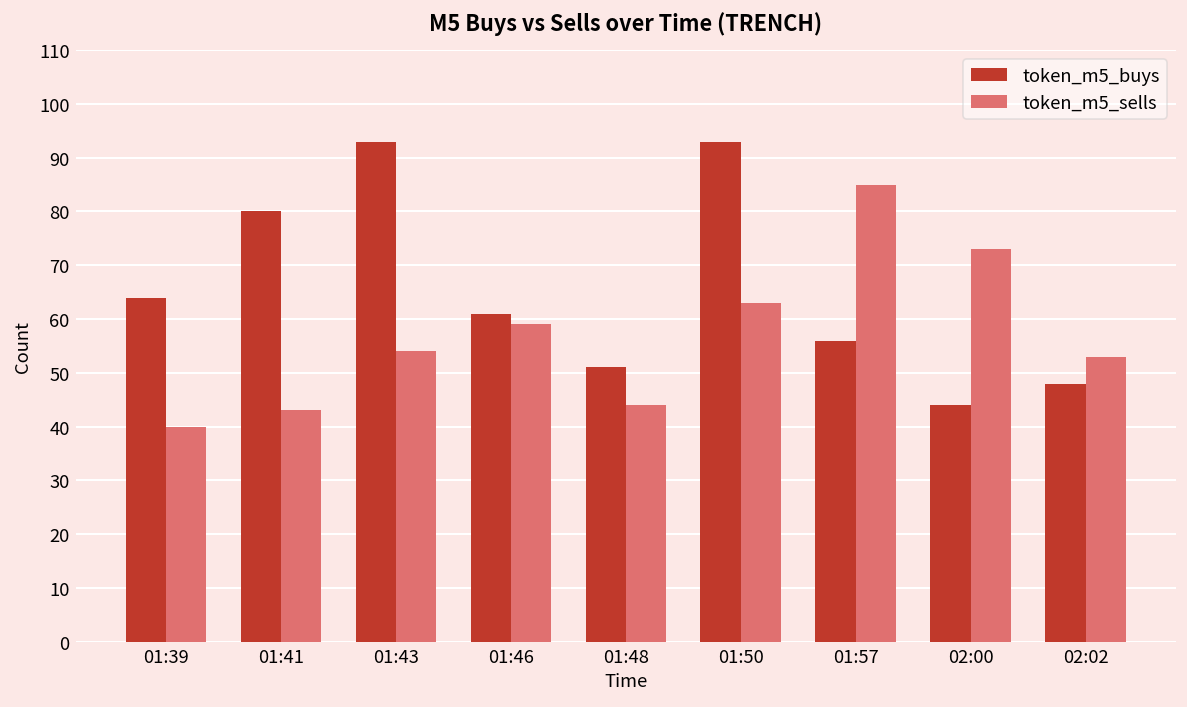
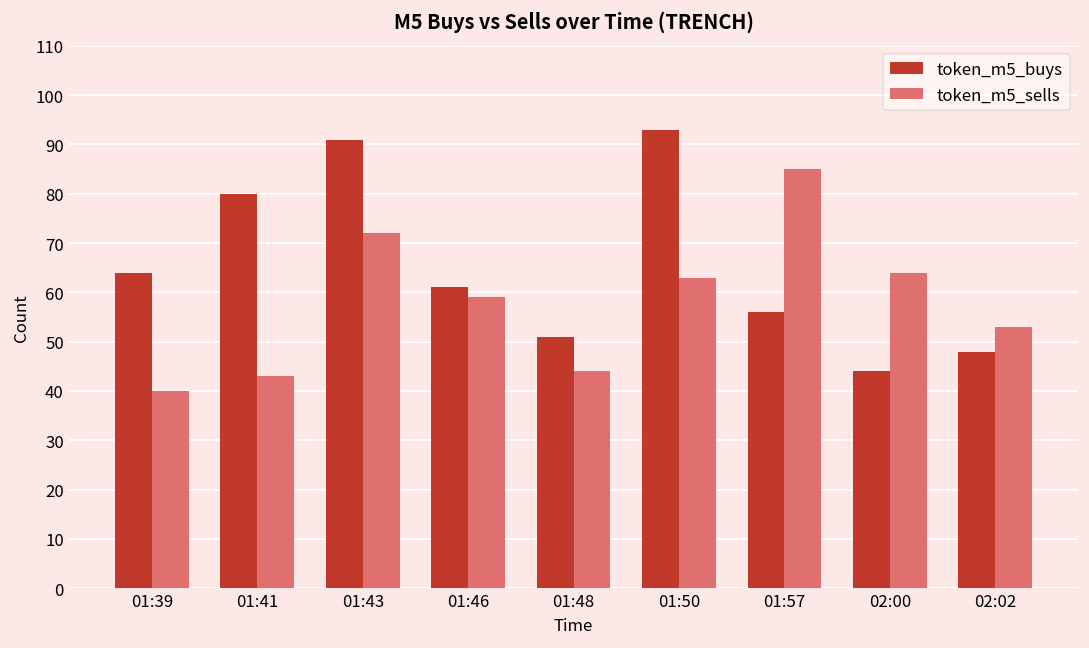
token_m5_buys, 01:43: 93 -> 91
token_m5_sells, 01:43: 54 -> 72
token_m5_sells, 02:00: 73 -> 64
